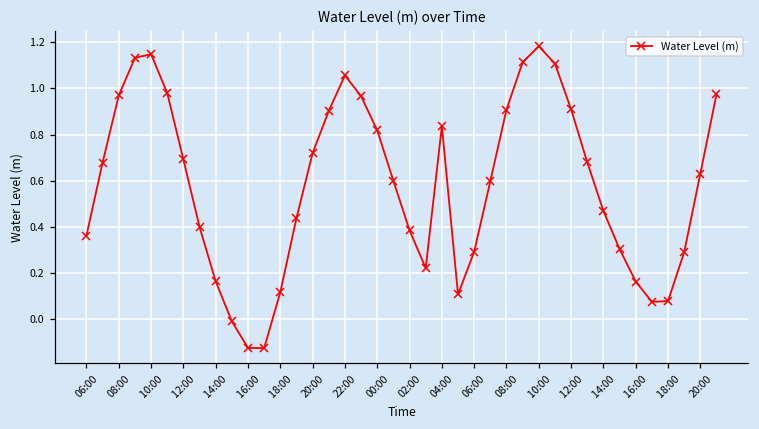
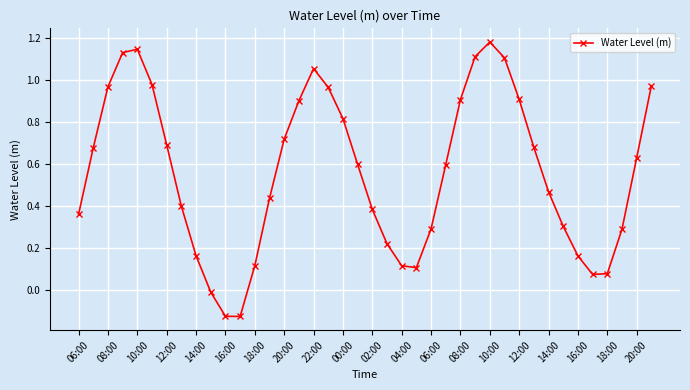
04:00: 0.84 -> 0.12
